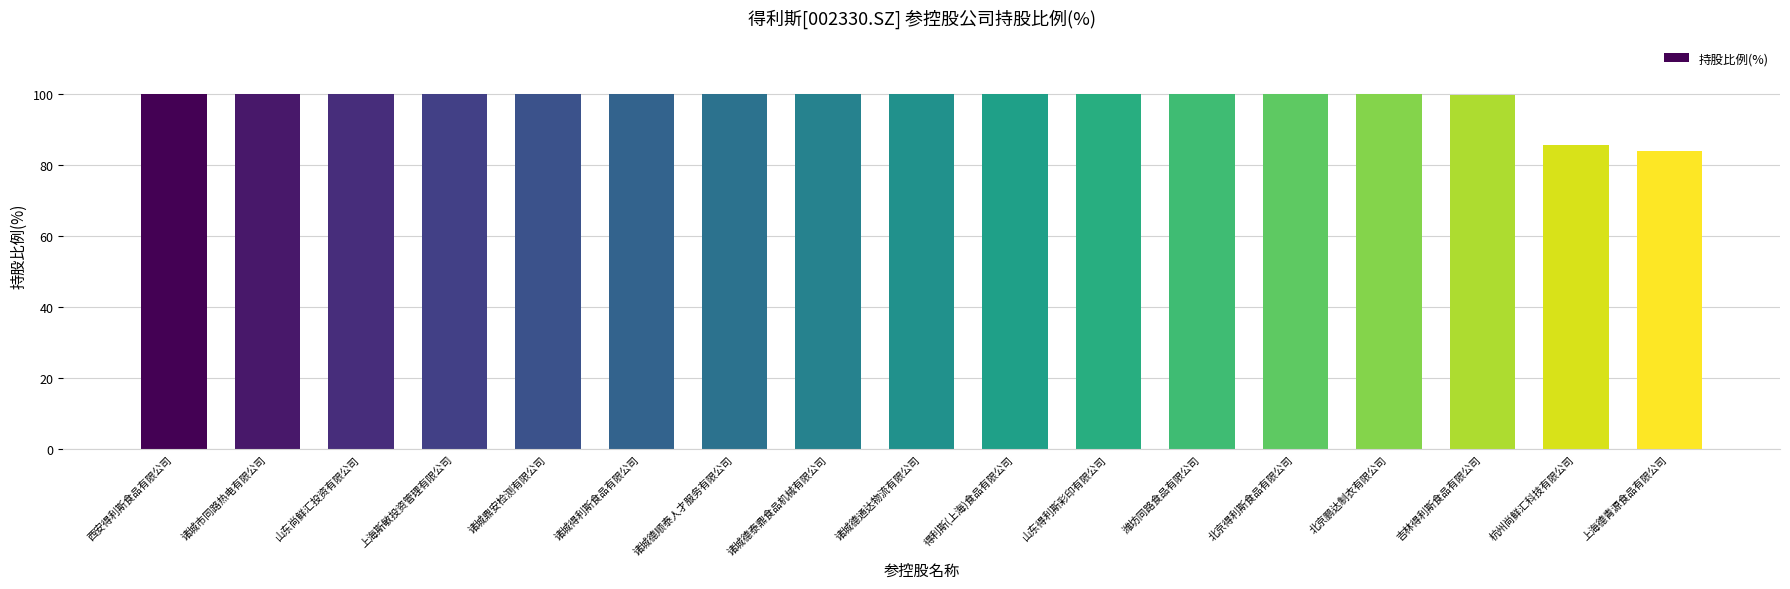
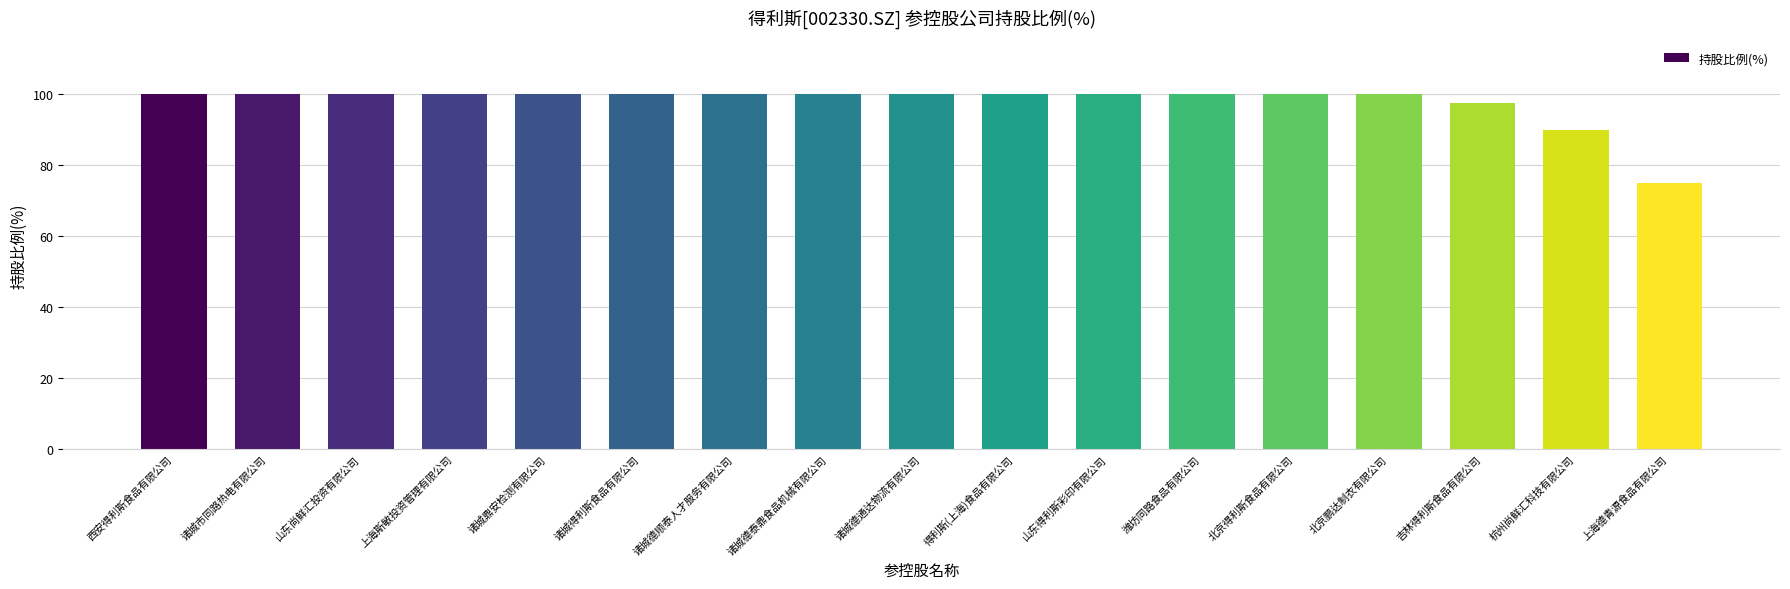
吉林得利斯食品有限公司: 100 -> 97
杭州尚鲜汇科技有限公司: 86 -> 90
上海德青源食品有限公司: 84 -> 75
